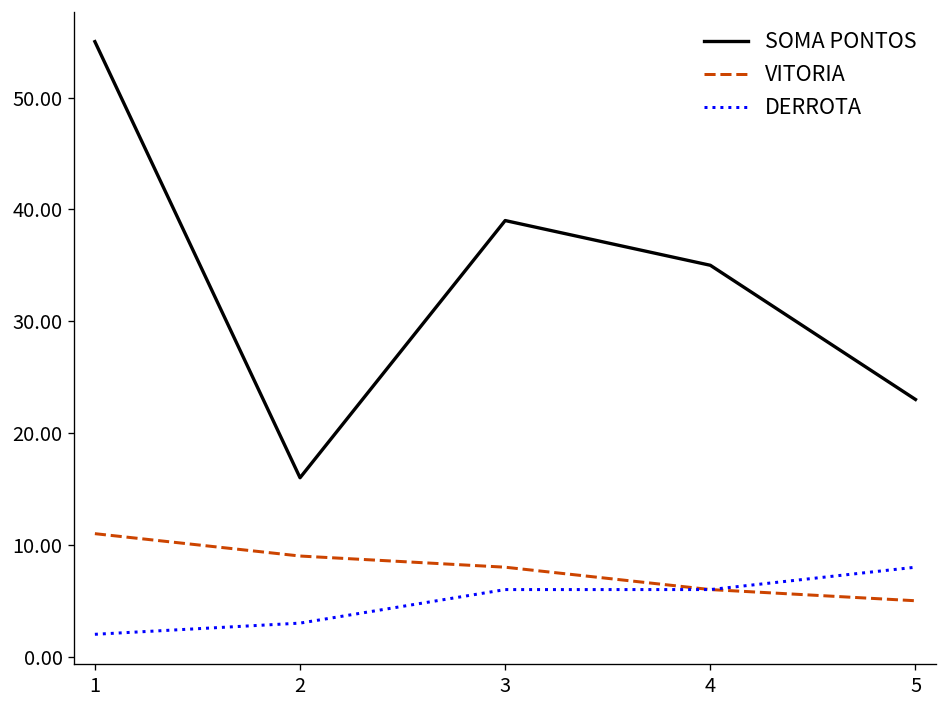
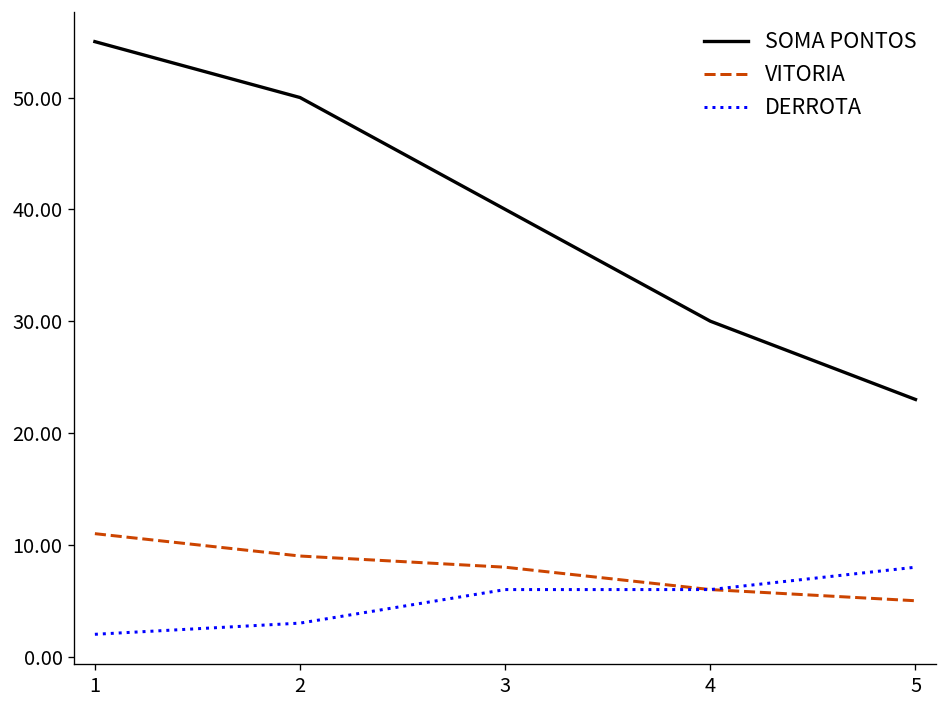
SOMA PONTOS, 2: 16 -> 50
SOMA PONTOS, 3: 39 -> 40
SOMA PONTOS, 4: 35 -> 30
